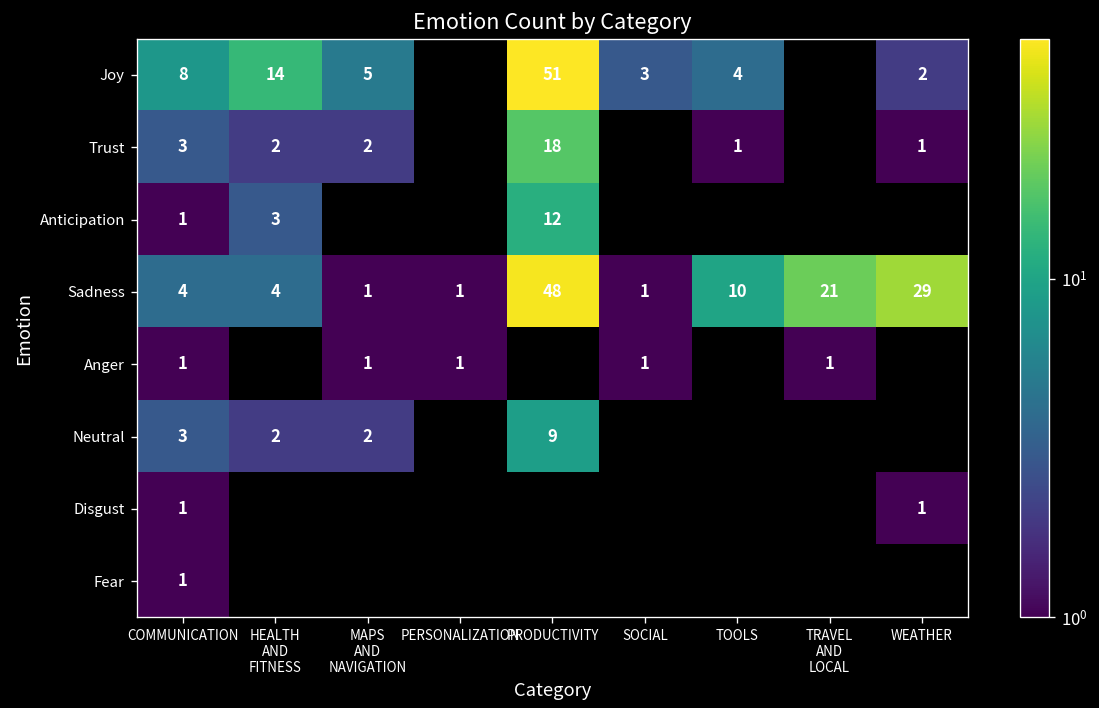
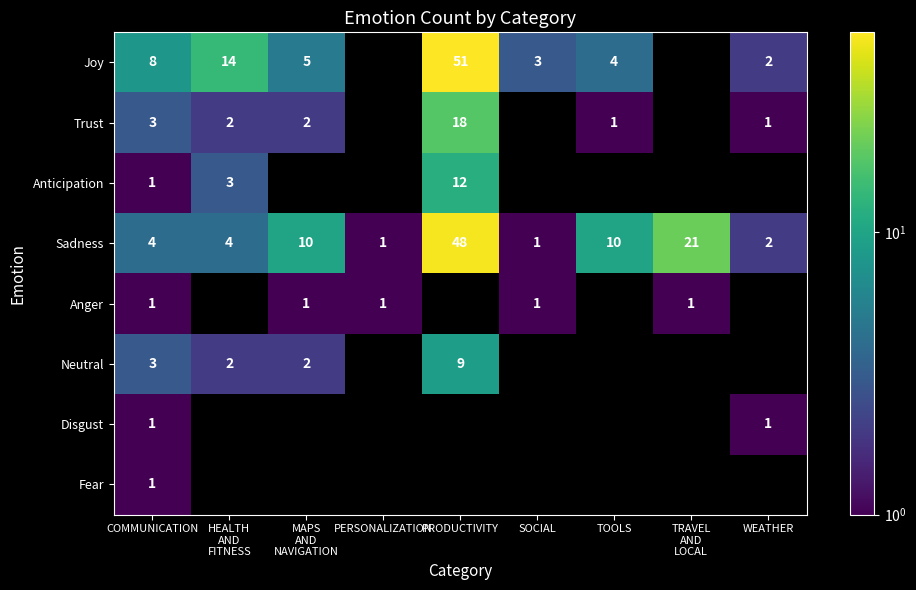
Sadness, MAPS AND NAVIGATION: 1 -> 10
Sadness, WEATHER: 29 -> 2
